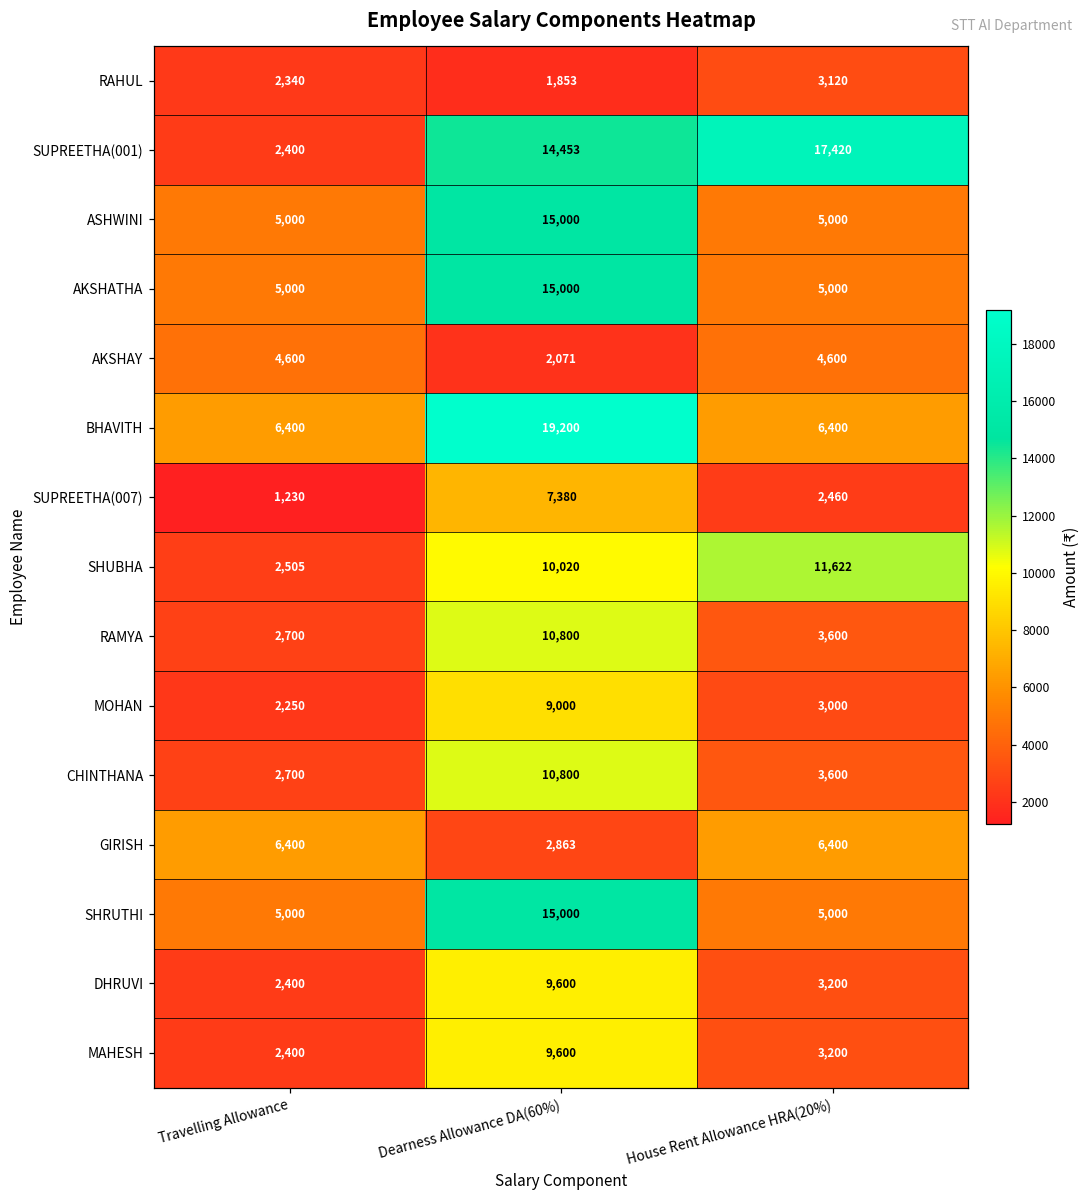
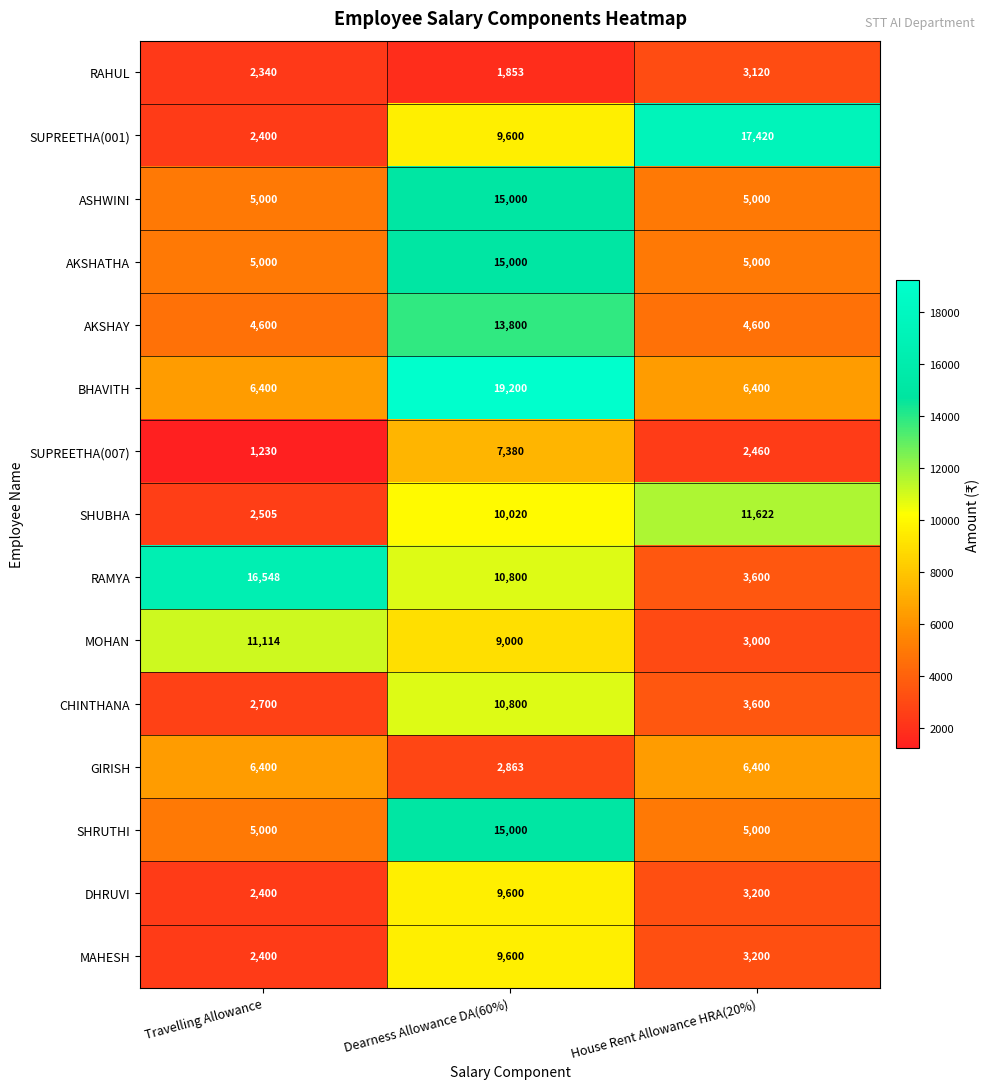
SUPREETHA(001), Dearness Allowance DA(60%): 14,453 -> 9,600
AKSHAY, Dearness Allowance DA(60%): 2,071 -> 13,800
RAMYA, Travelling Allowance: 2,700 -> 16,548
MOHAN, Travelling Allowance: 2,250 -> 11,114
